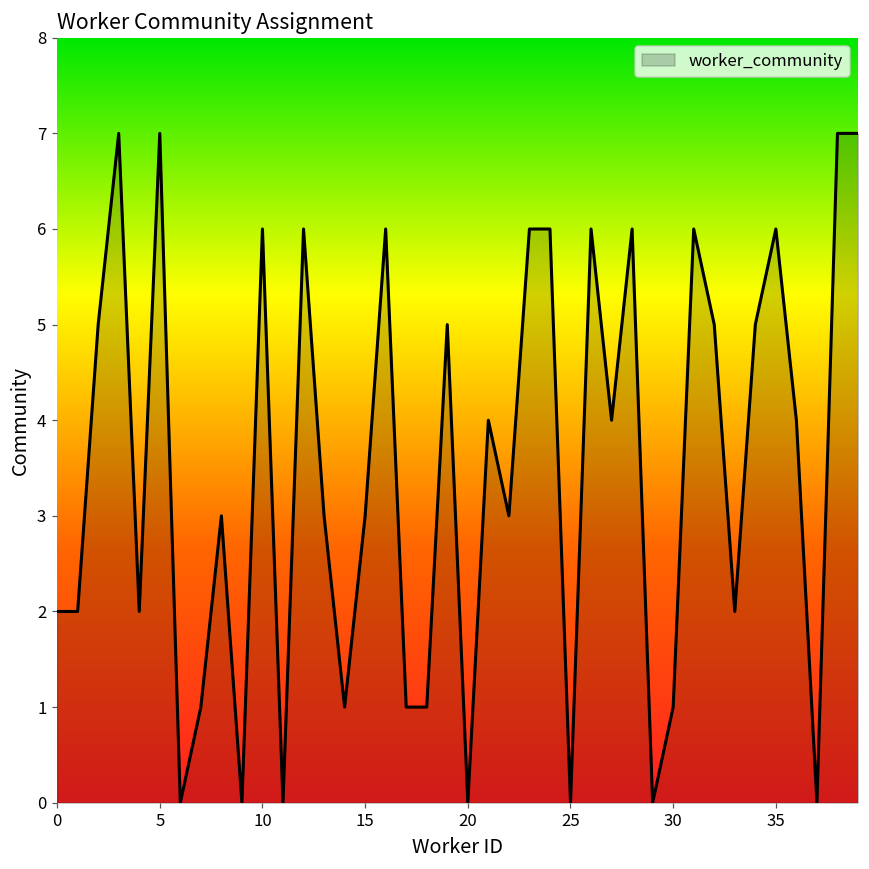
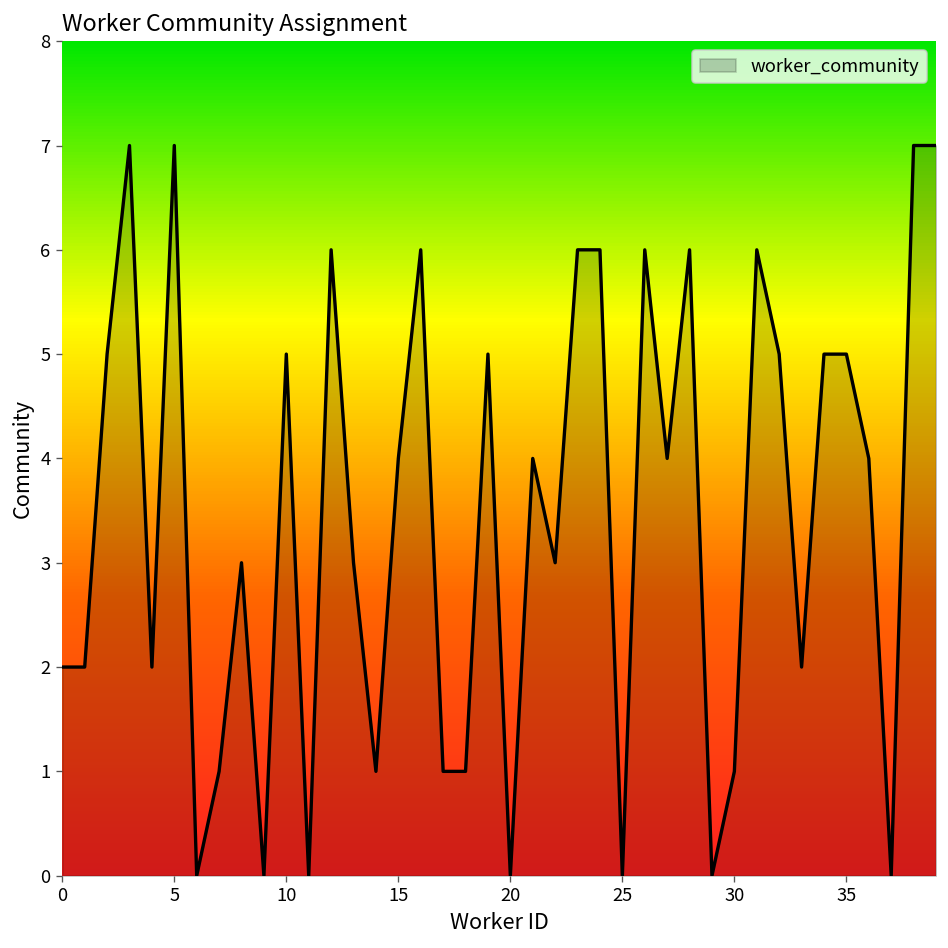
10: 6 -> 5
15: 3 -> 4
35: 6 -> 5
